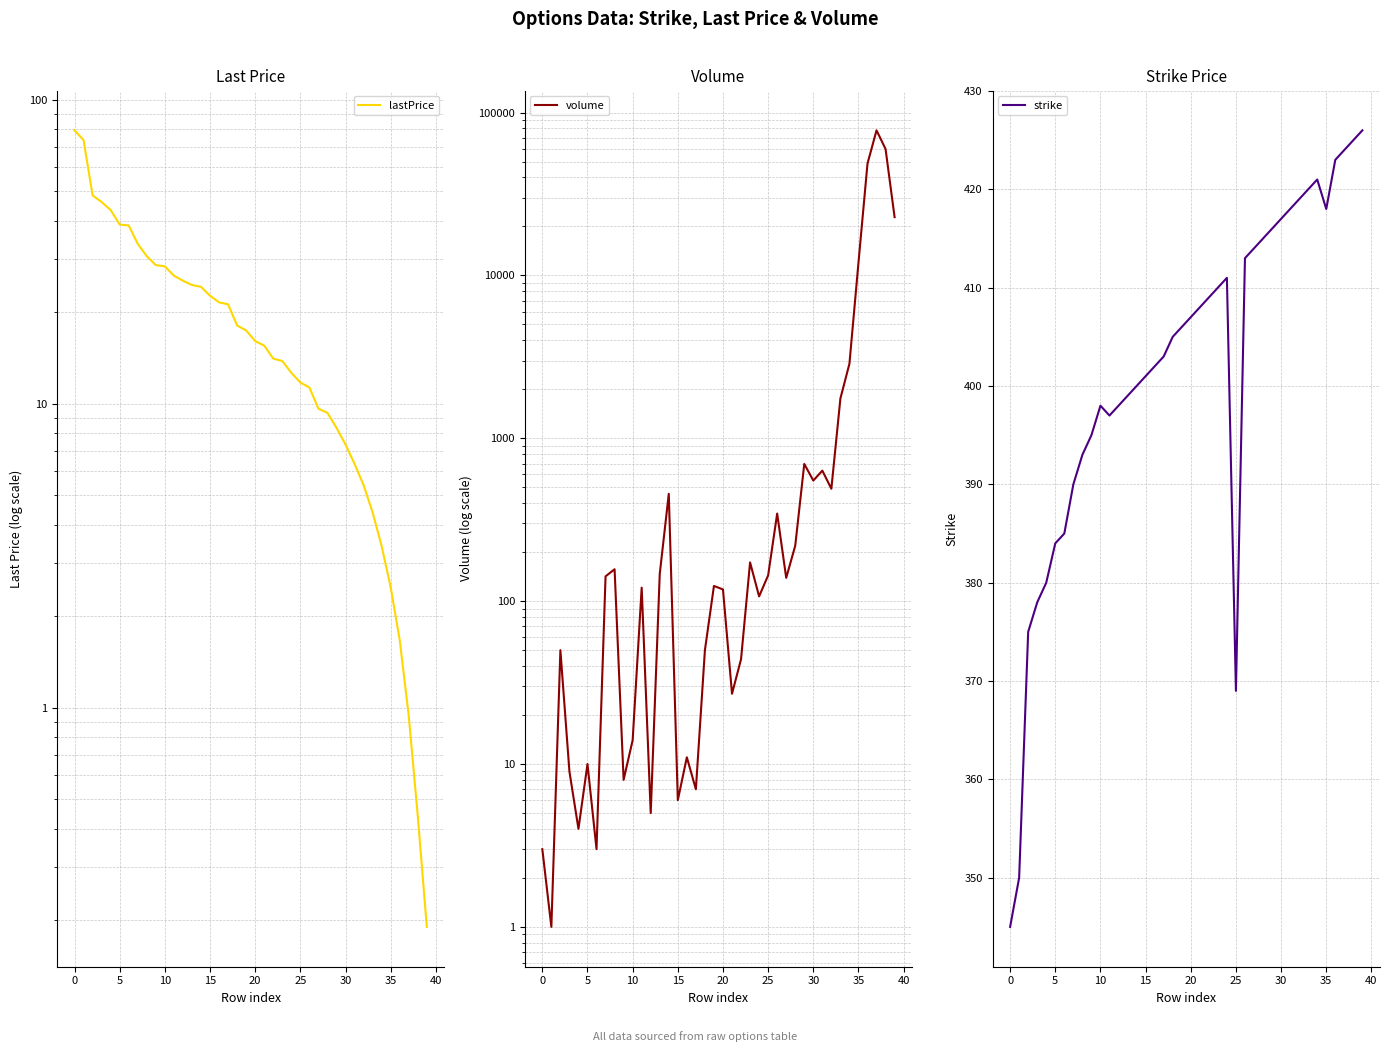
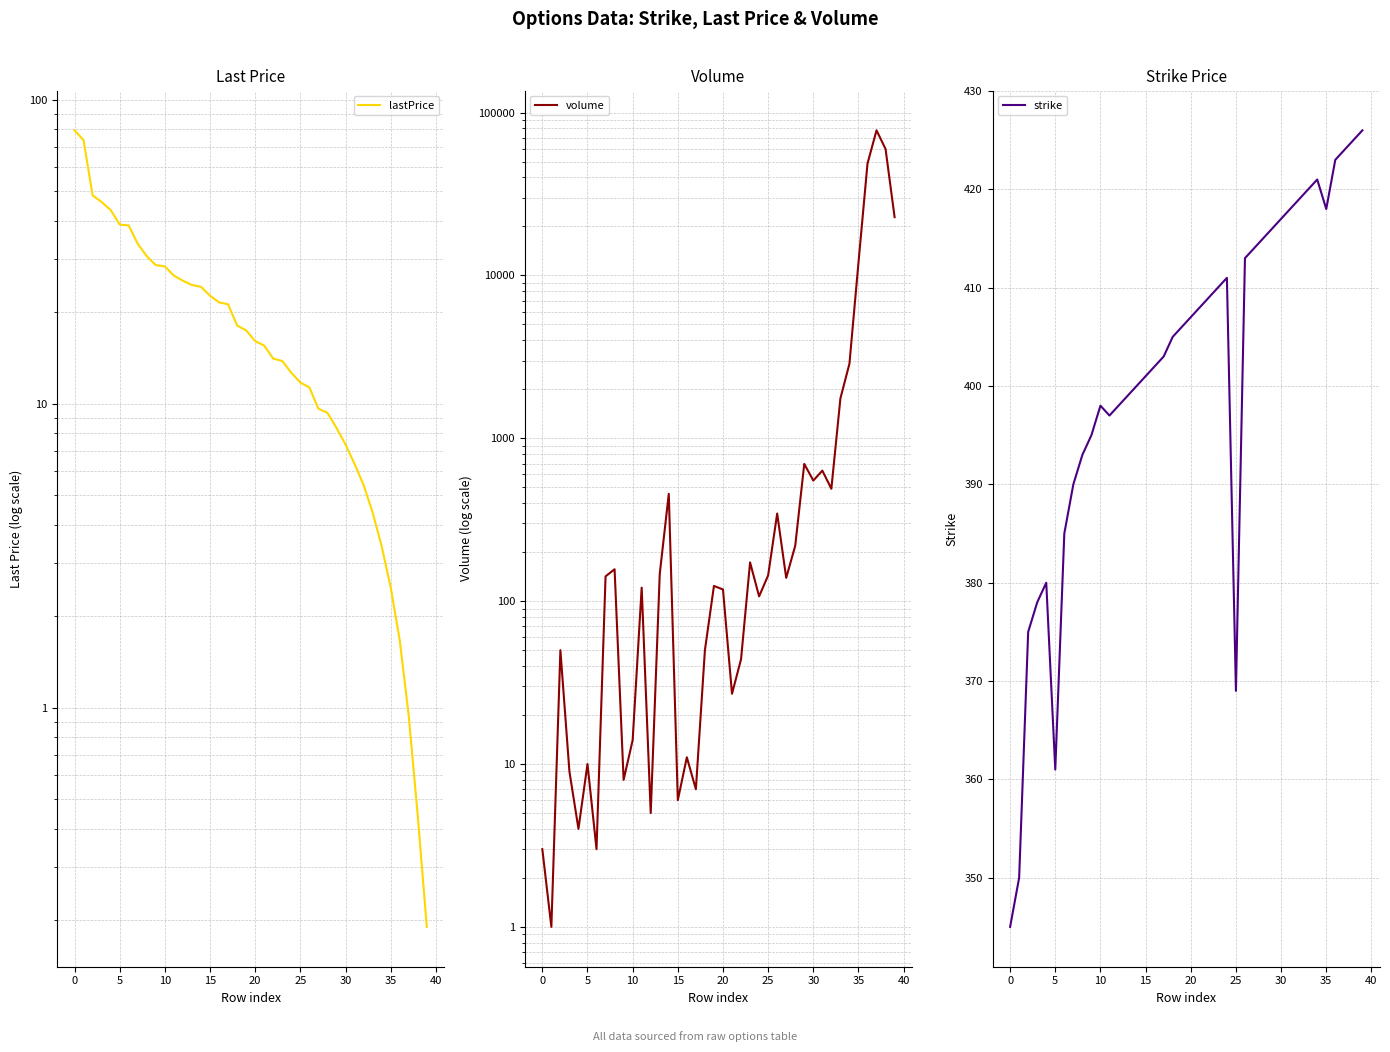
Strike Price, 5: 384 -> 361
